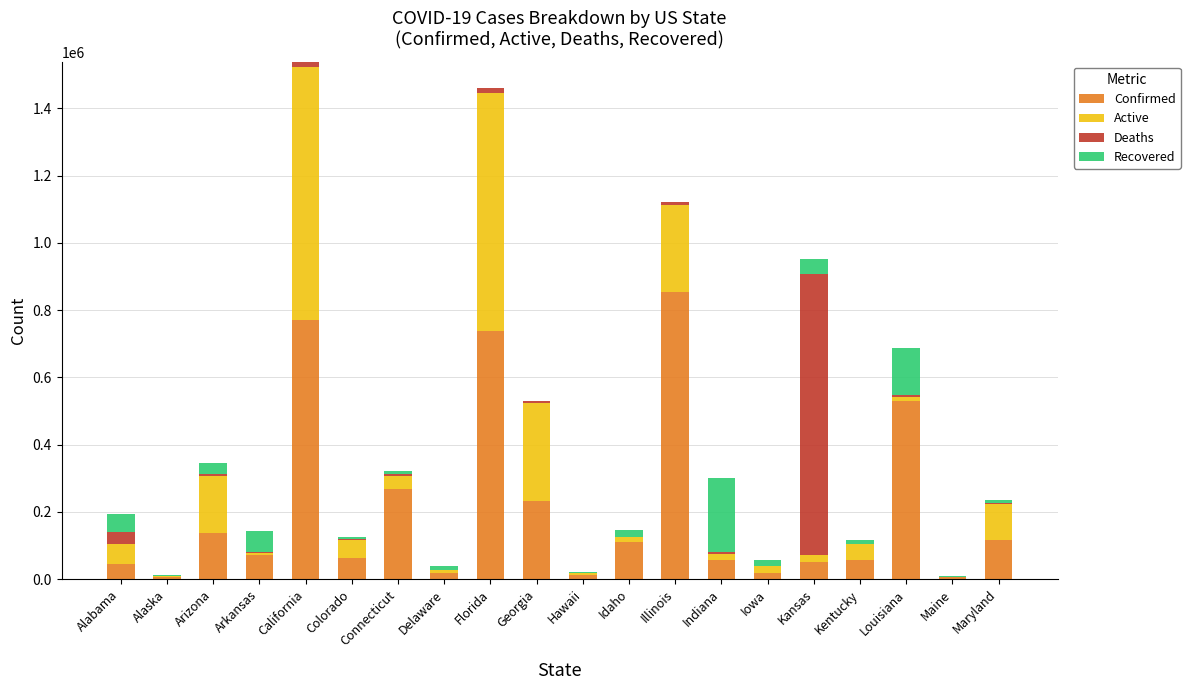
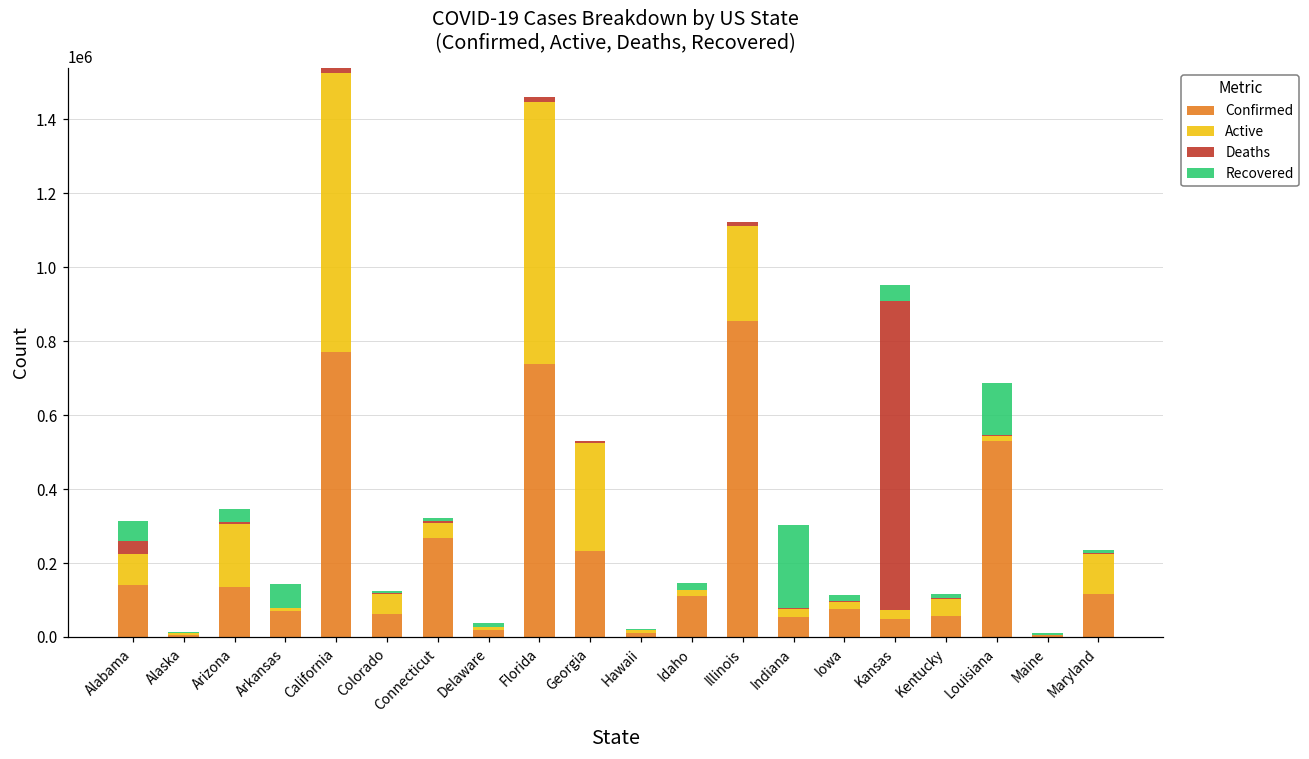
Confirmed, Alabama: 50000 -> 140000
Active, Alabama: 60000 -> 80000
Confirmed, Iowa: 20000 -> 80000
